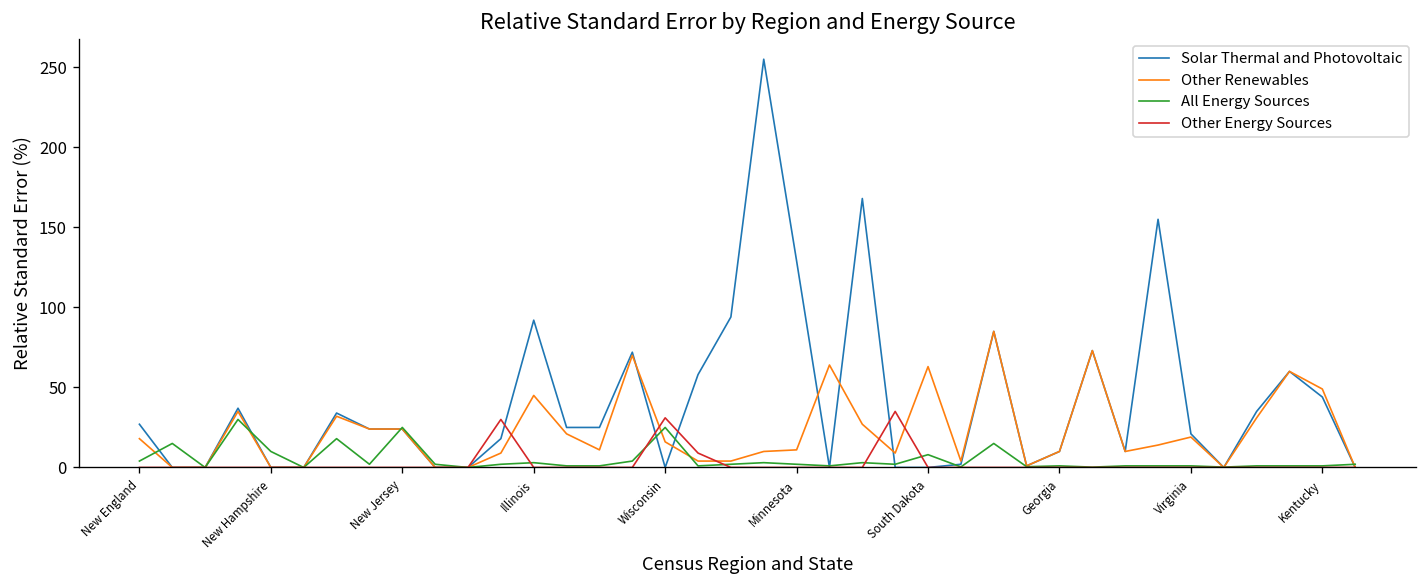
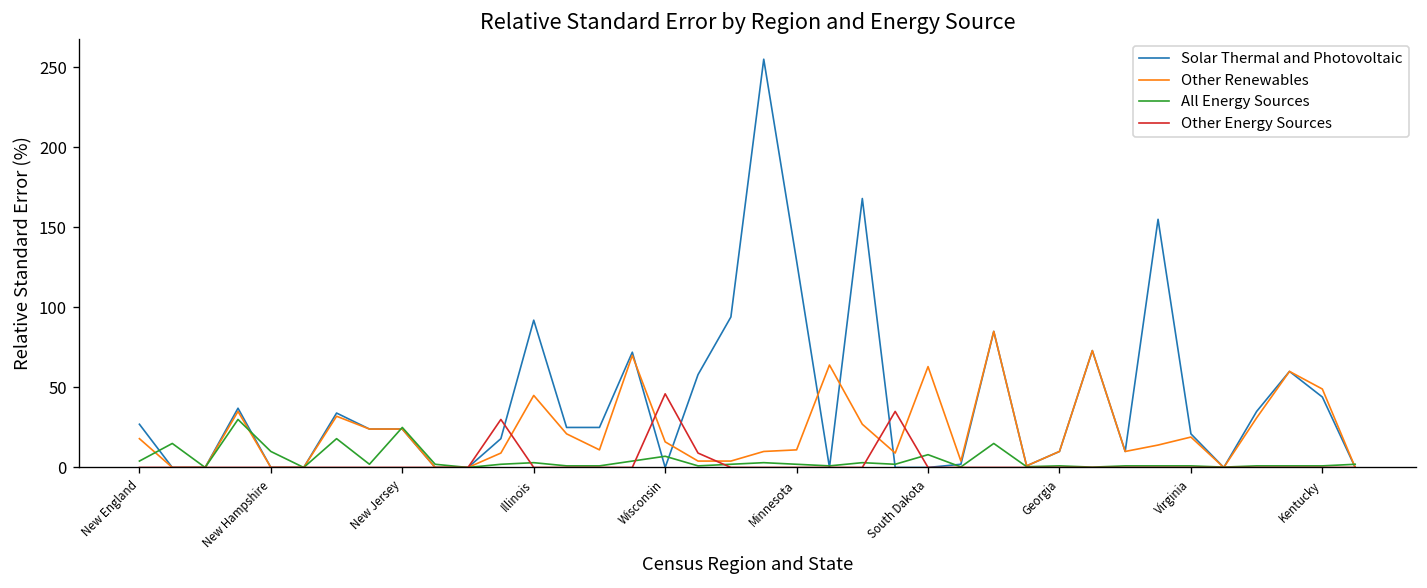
All Energy Sources, Wisconsin: 25 -> 7
Other Energy Sources, Wisconsin: 31 -> 46
